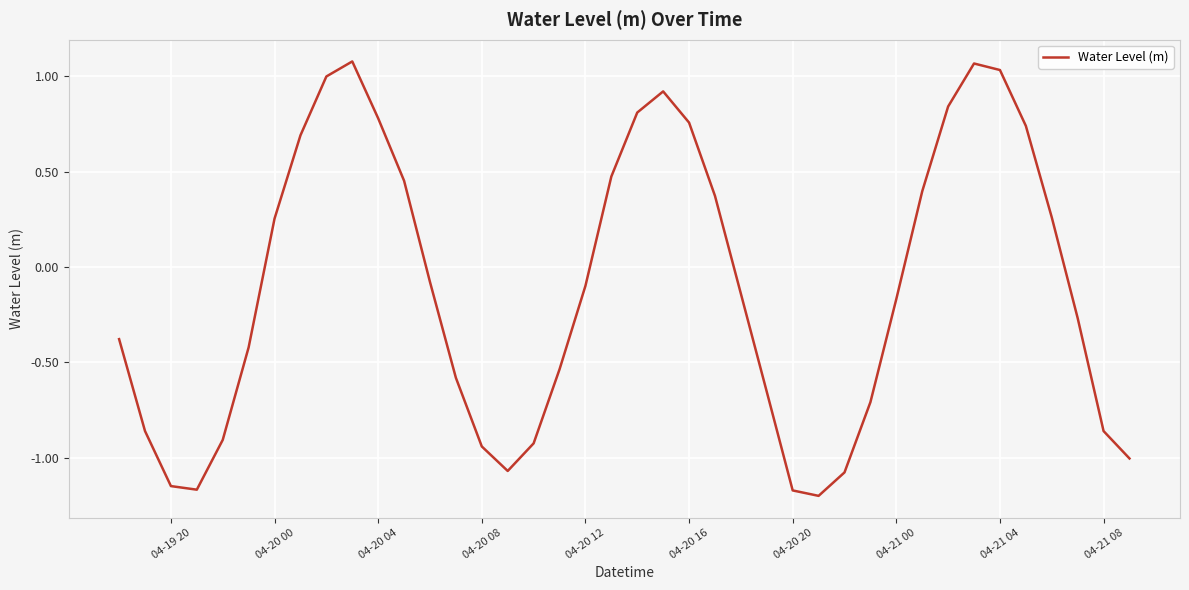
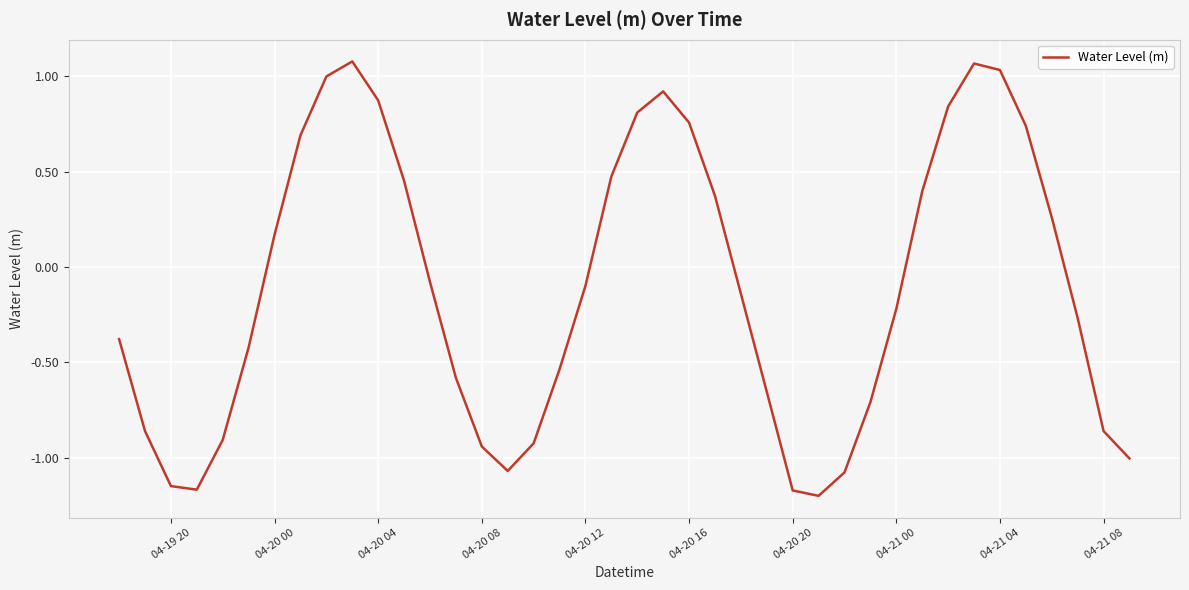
04-20 00: 0.25 -> 0.17
04-20 04: 0.78 -> 0.87
04-21 00: -0.17 -> -0.22
